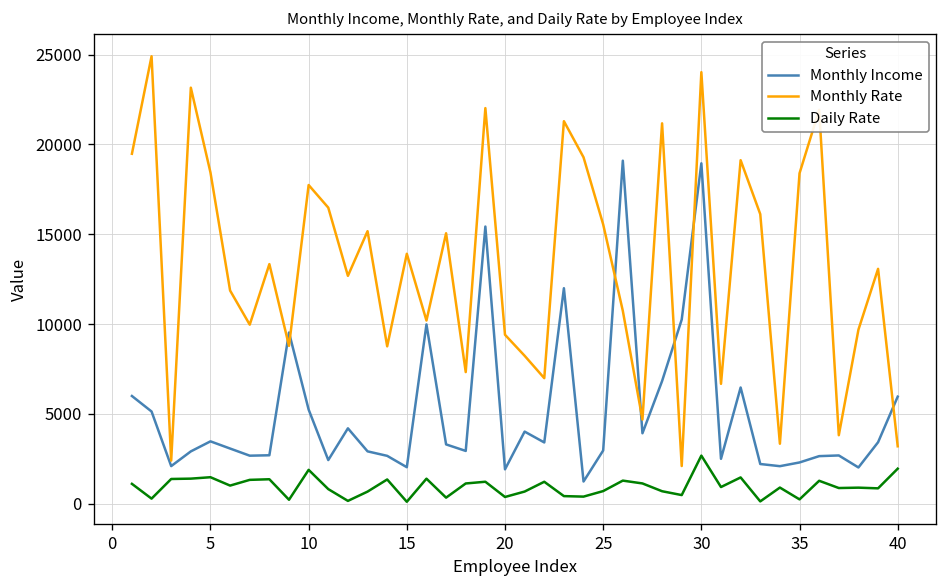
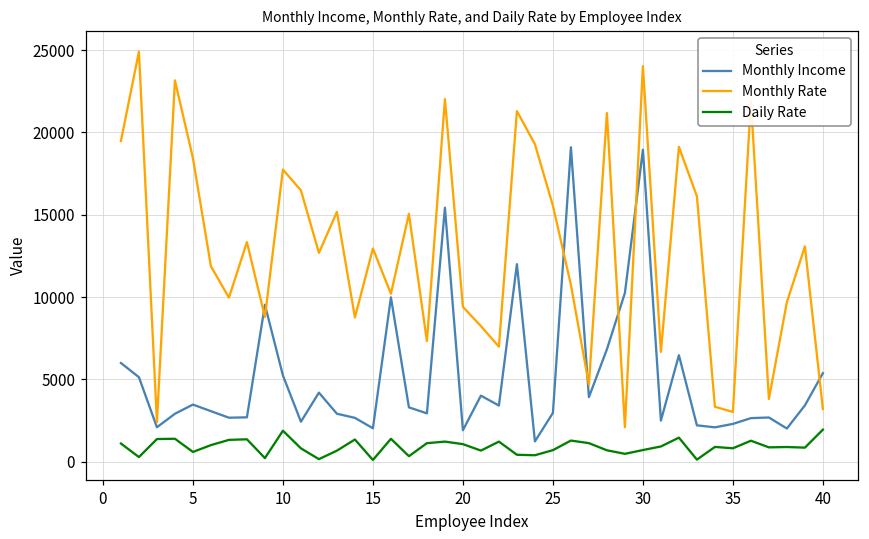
Daily Rate, 5: 1500 -> 600
Monthly Rate, 15: 13900 -> 12900
Daily Rate, 20: 400 -> 1100
Daily Rate, 30: 2700 -> 700
Monthly Rate, 35: 18400 -> 3000
Daily Rate, 35: 200 -> 800
Monthly Income, 40: 6000 -> 5400
